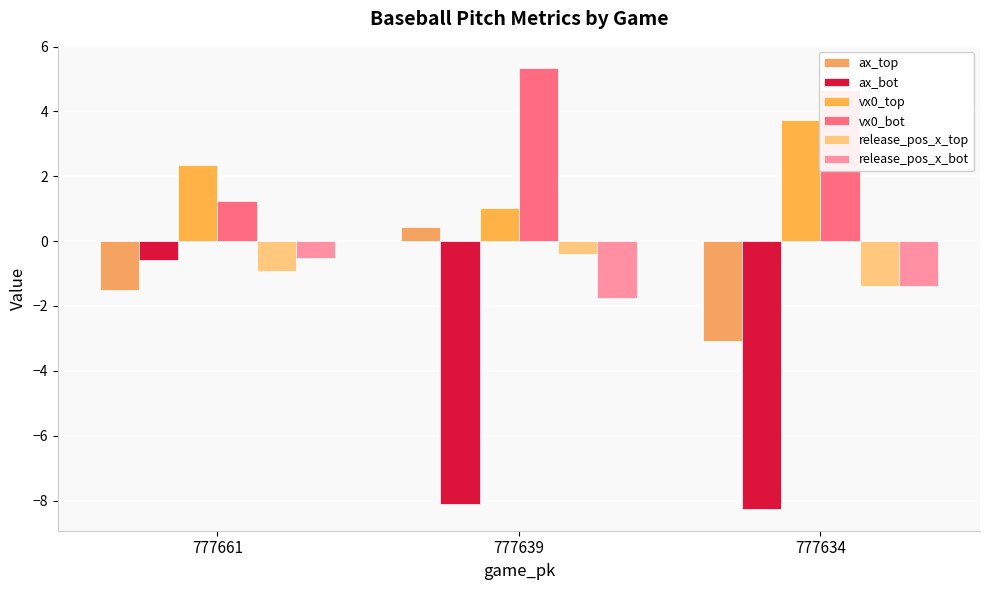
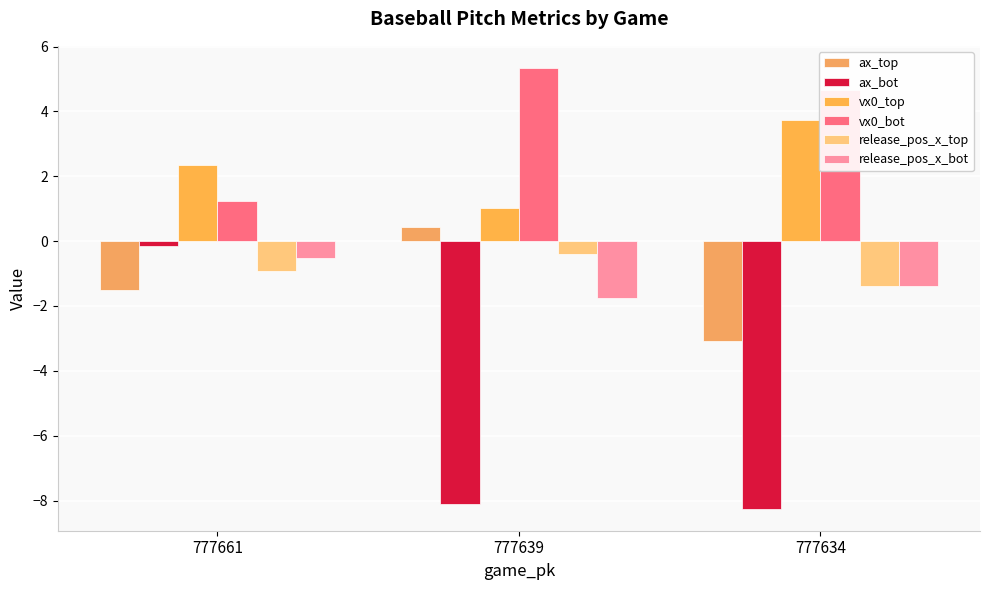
ax_bot, 777661: -0.6 -> -0.1
